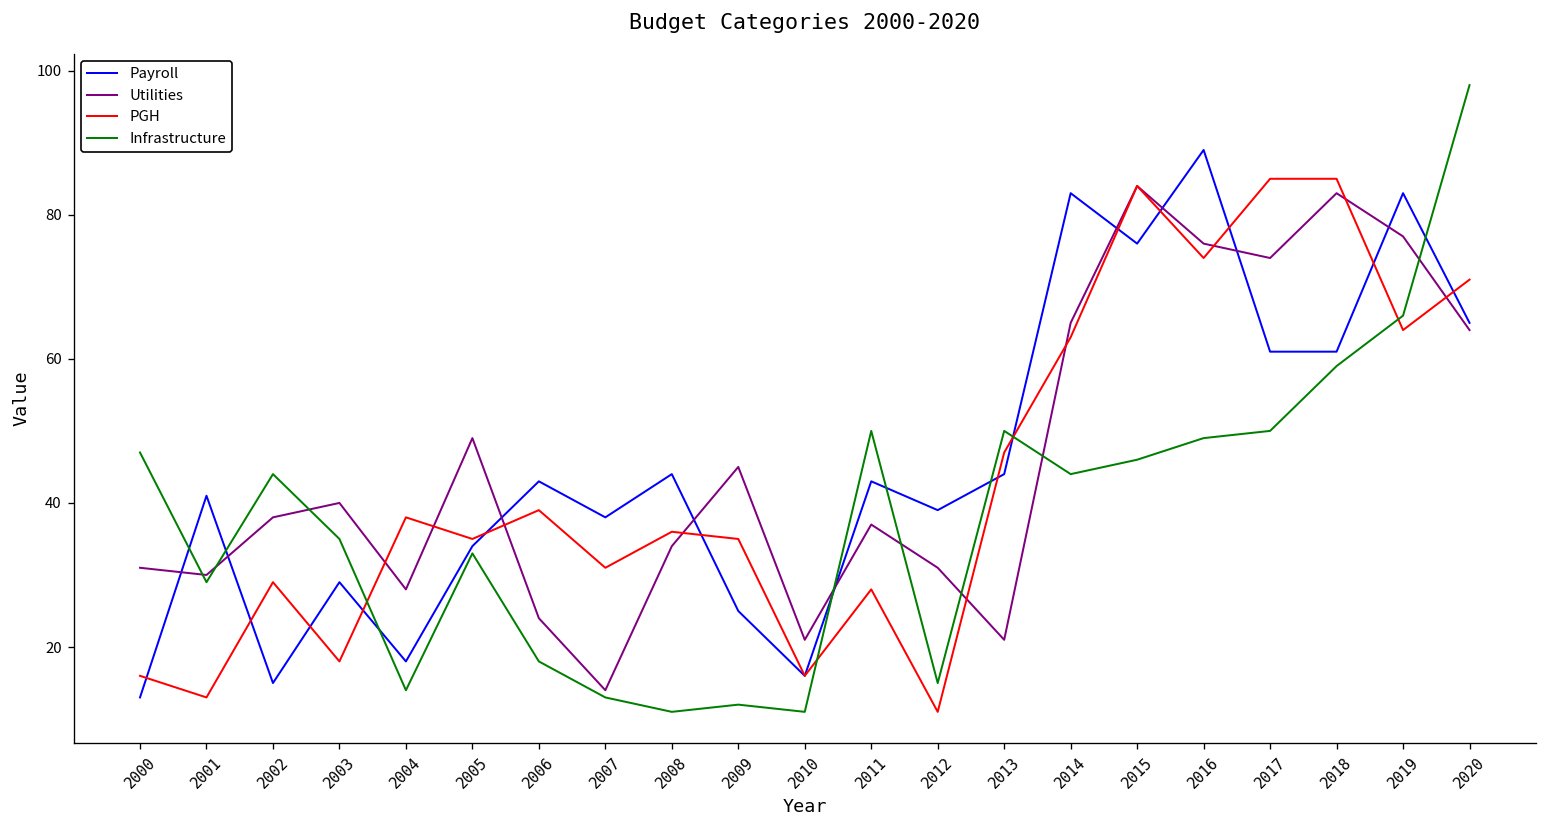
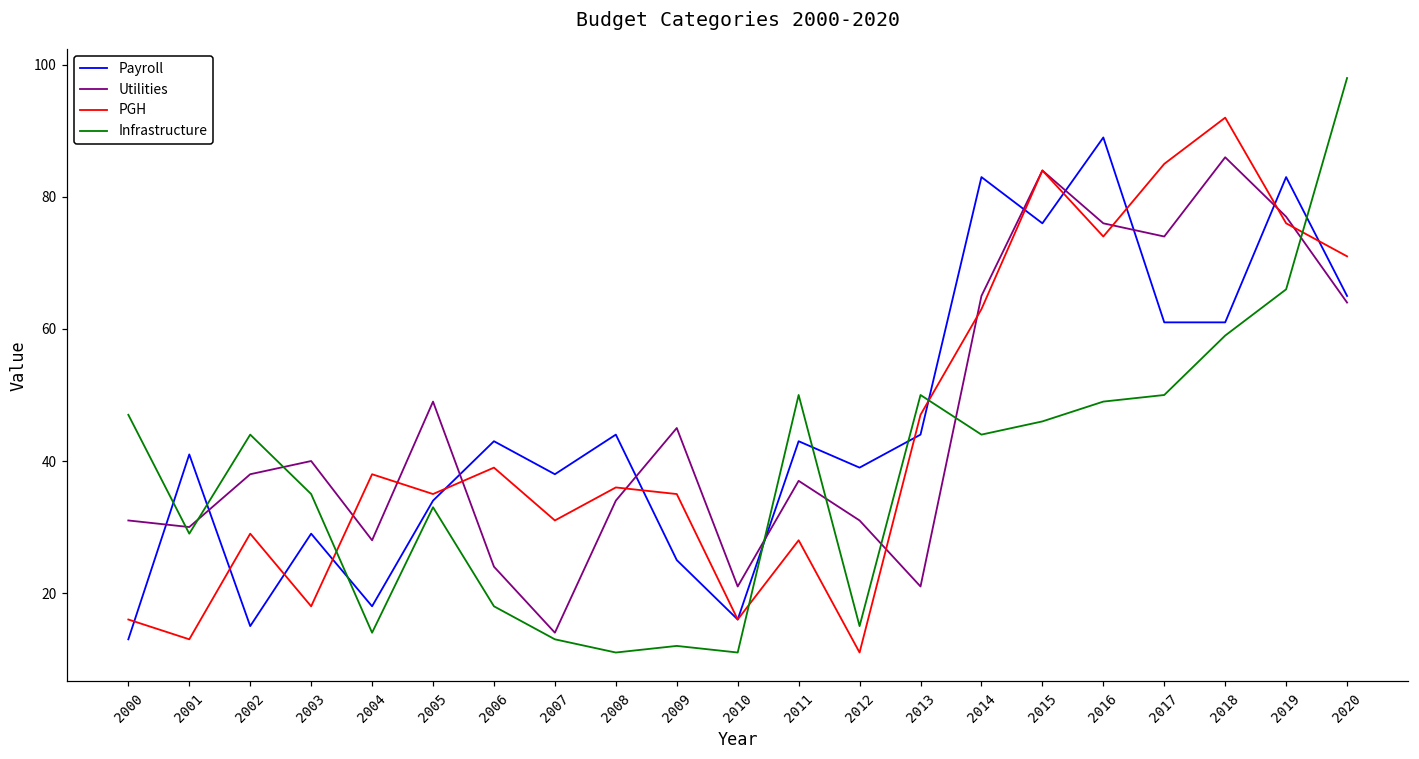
Utilities, 2018: 83 -> 86
PGH, 2018: 85 -> 92
PGH, 2019: 64 -> 76
